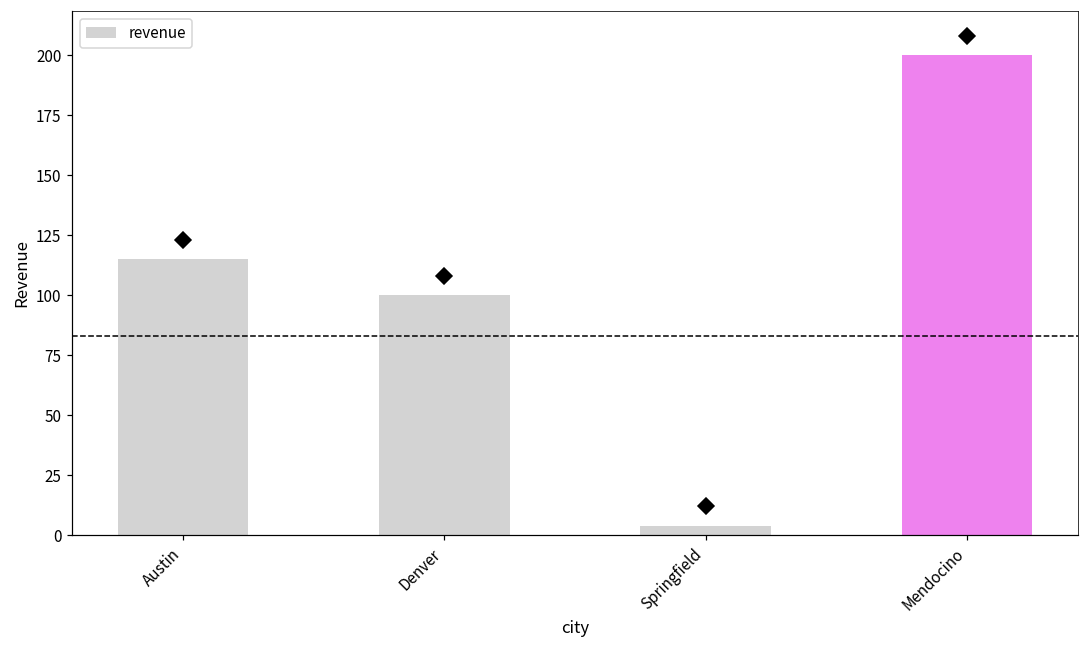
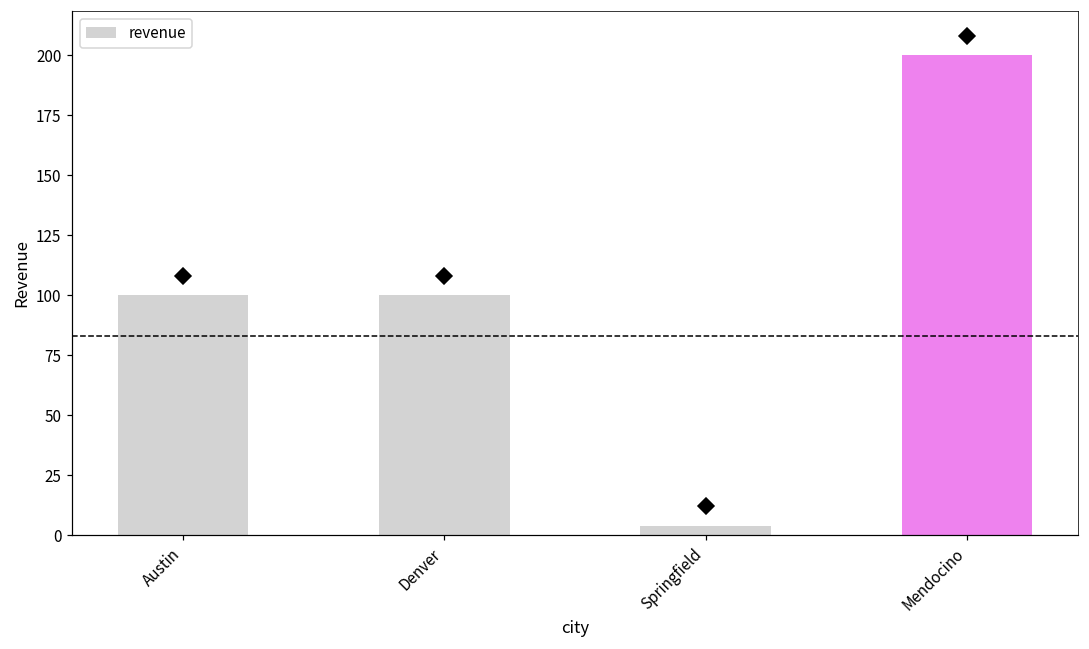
revenue, Austin: 115 -> 100
